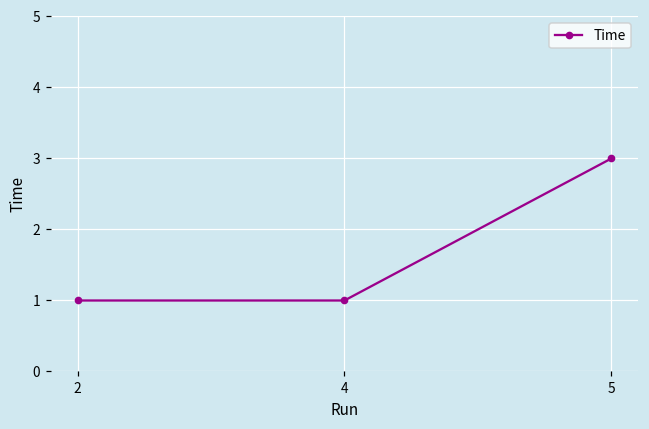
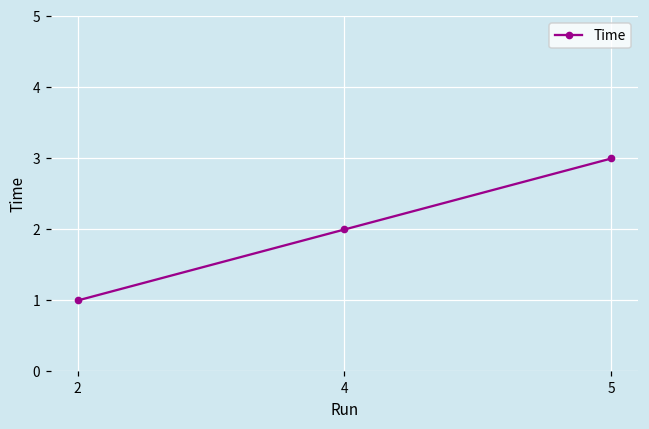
4: 1 -> 2
